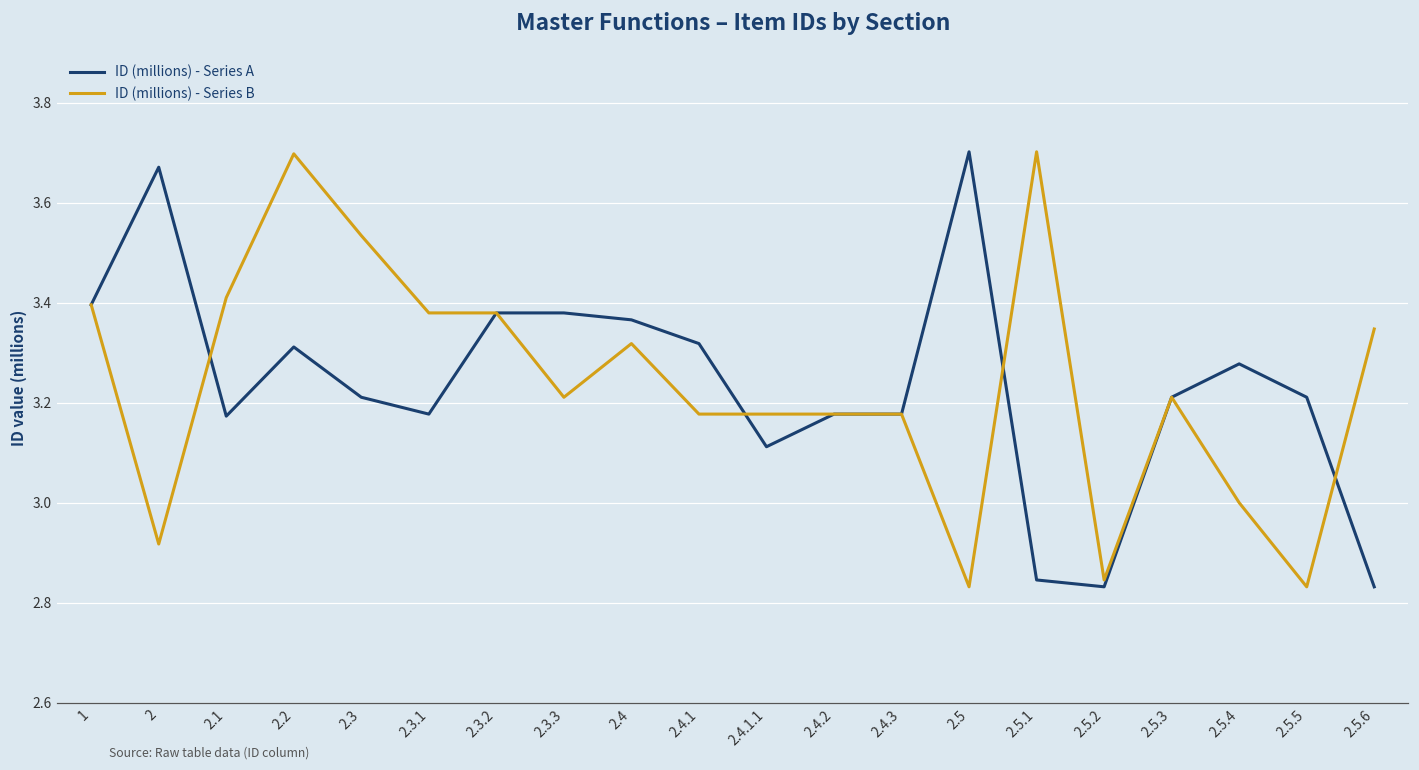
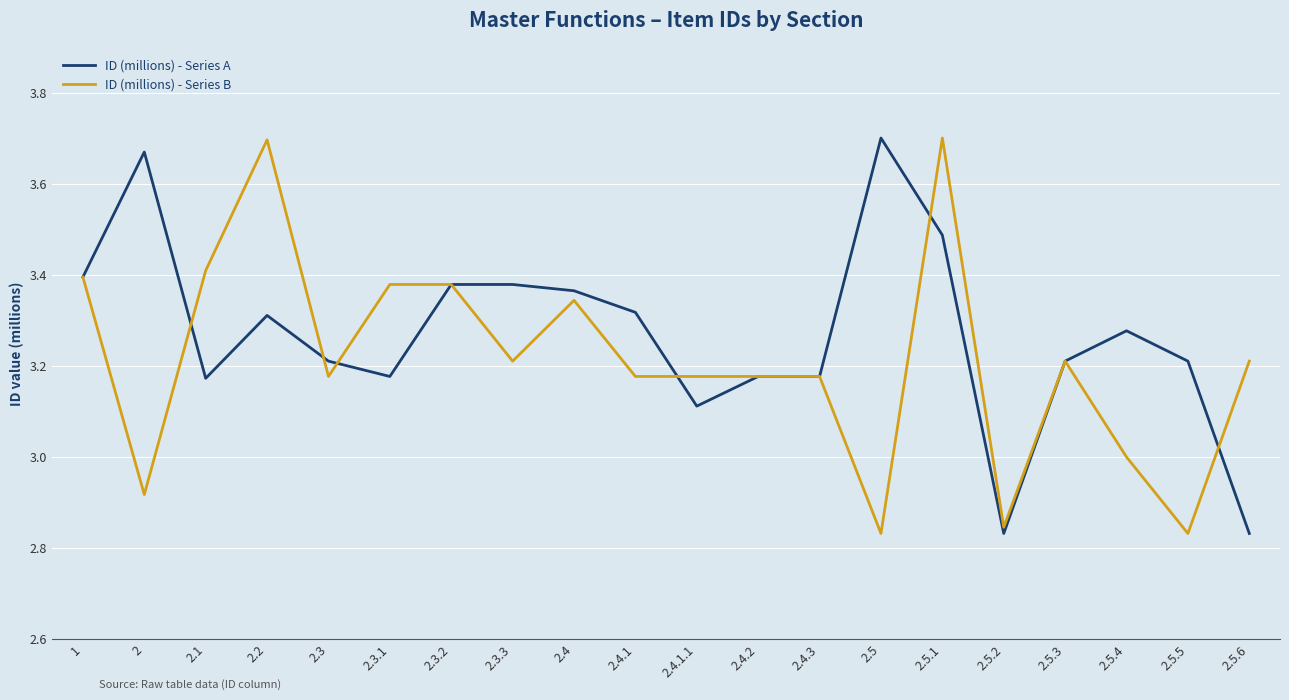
ID (millions) - Series B, 2.3: 3.53 -> 3.18
ID (millions) - Series B, 2.4: 3.32 -> 3.34
ID (millions) - Series A, 2.5.1: 2.85 -> 3.49
ID (millions) - Series B, 2.5.6: 3.35 -> 3.21
